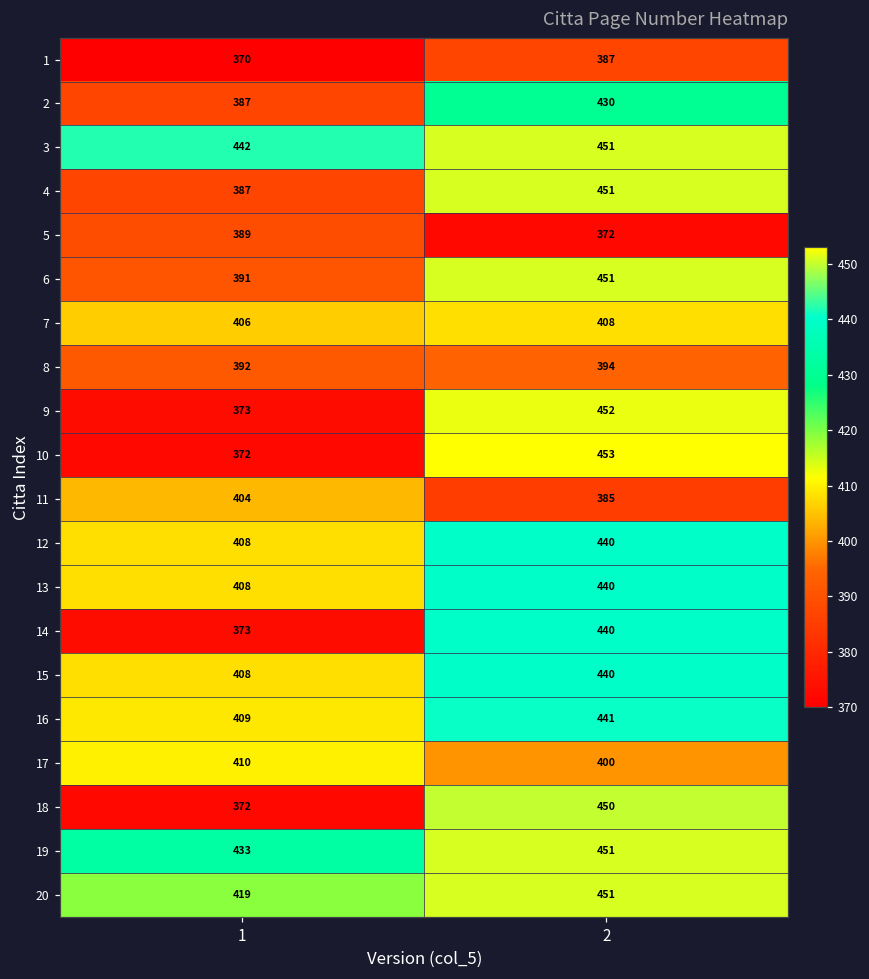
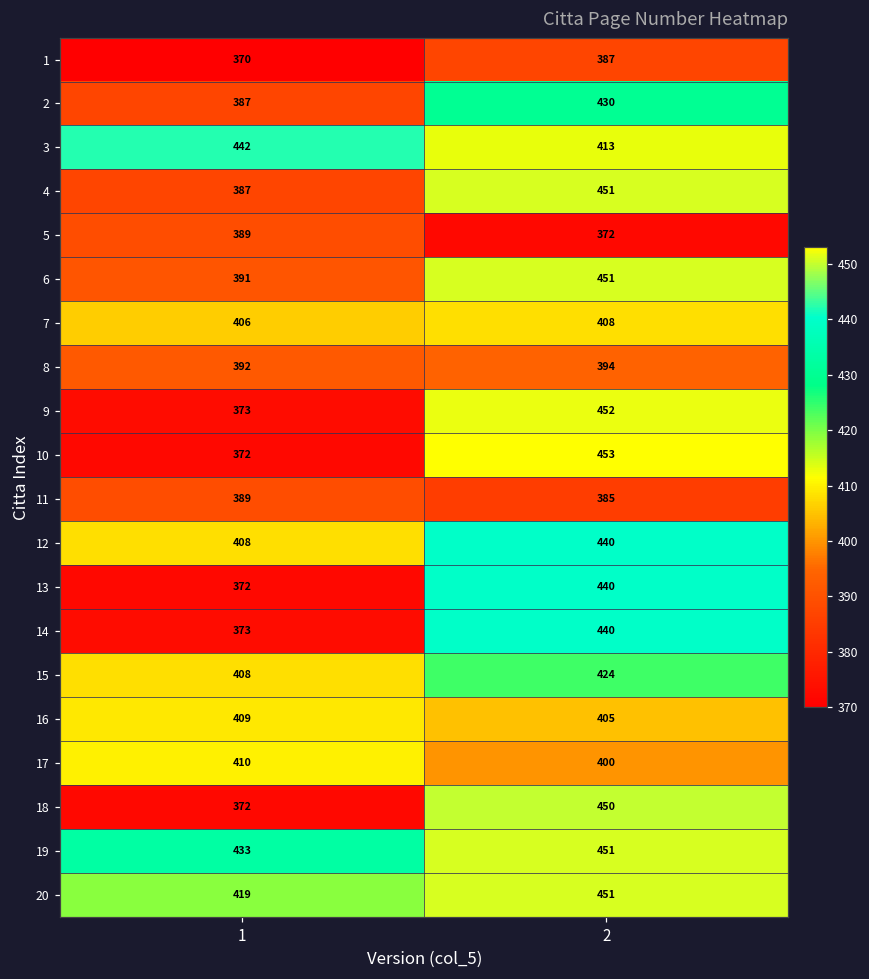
3, 2: 451 -> 413
11, 1: 404 -> 389
13, 1: 408 -> 372
15, 2: 440 -> 424
16, 2: 441 -> 405
